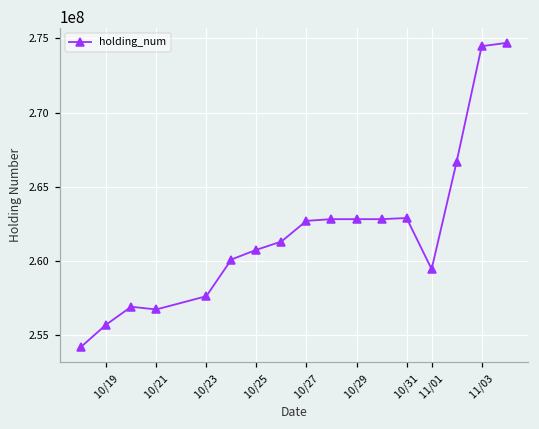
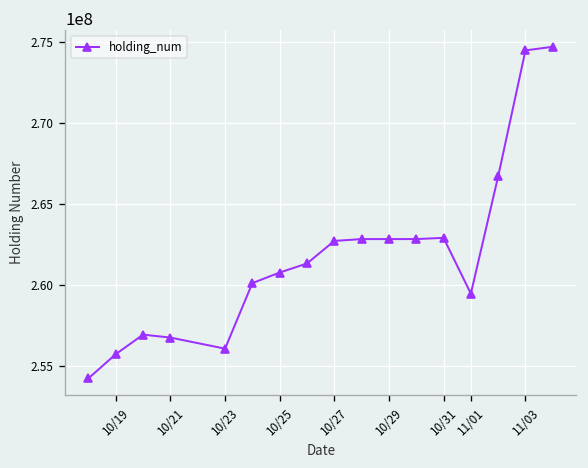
10/23: 257600000 -> 256100000
